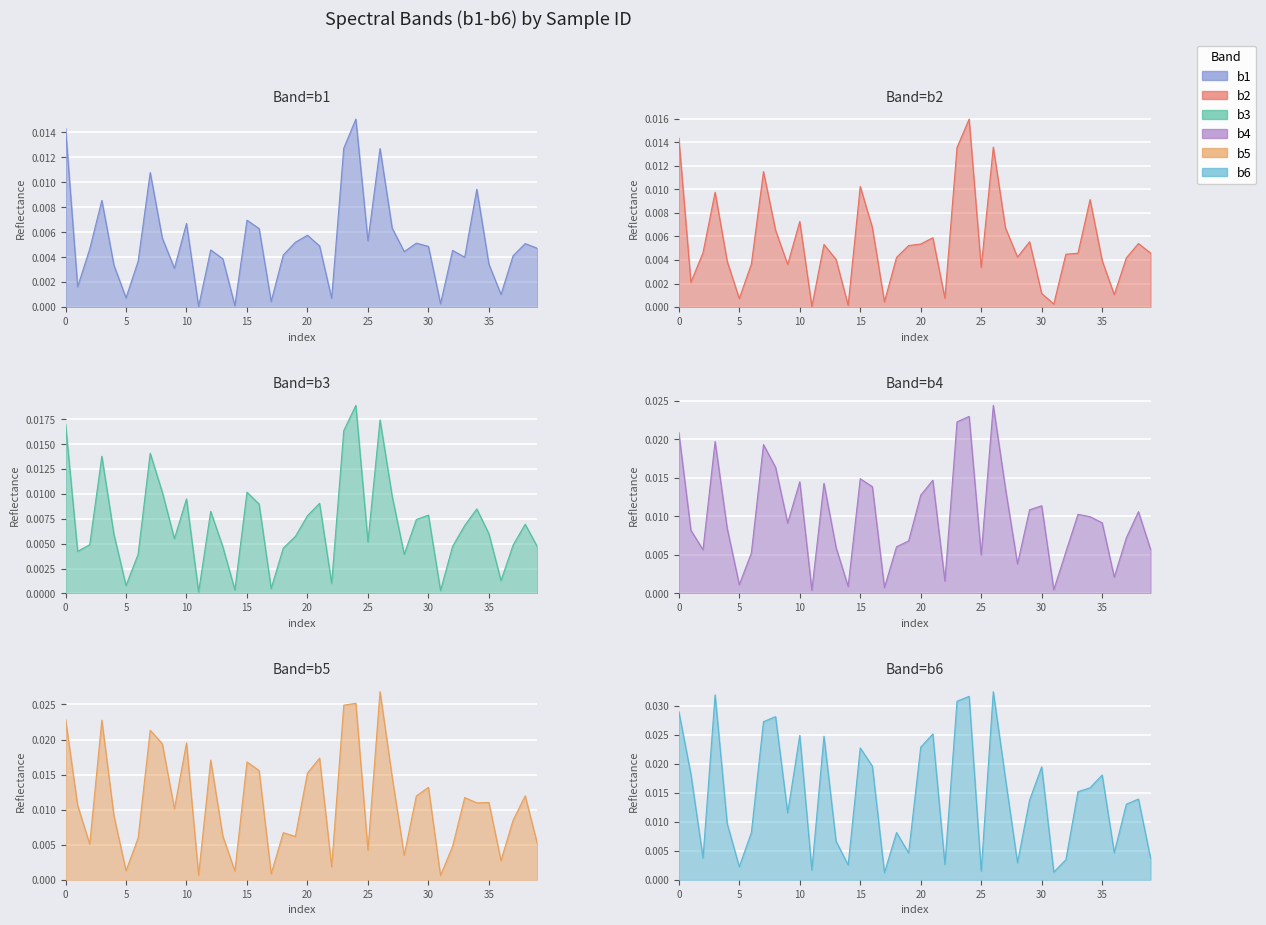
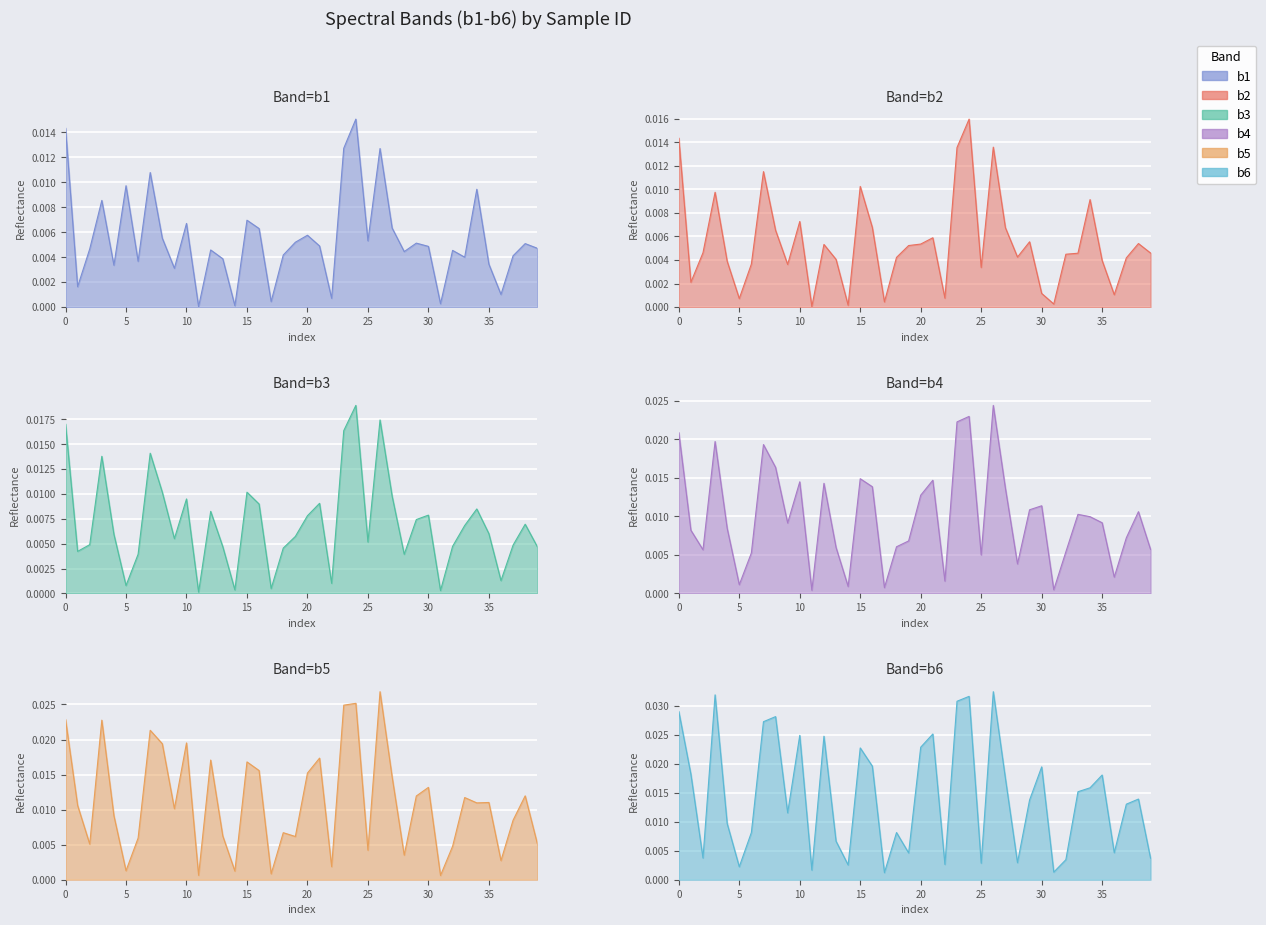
Band=b1, 5: 0.0007 -> 0.0097
Band=b6, 25: 0.001 -> 0.003
